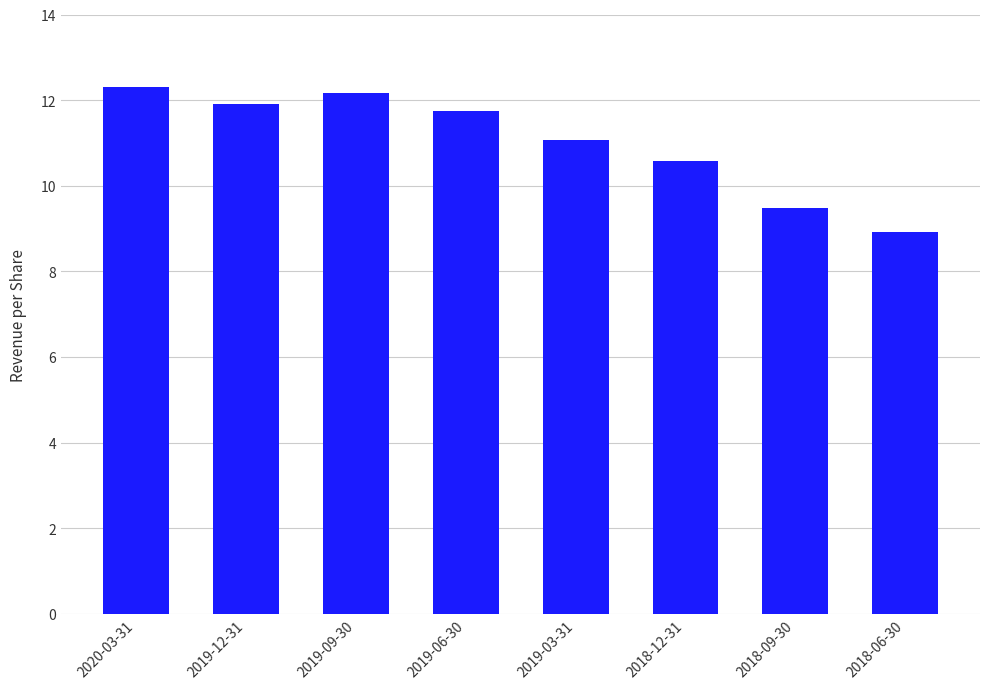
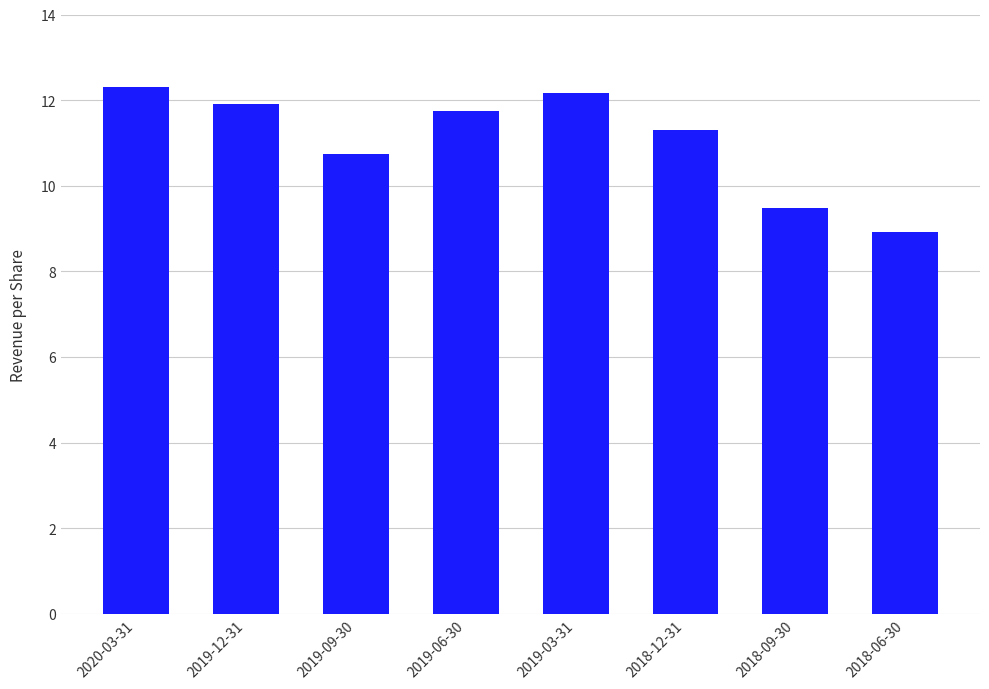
2019-09-30: 12.2 -> 10.7
2019-03-31: 11.1 -> 12.2
2018-12-31: 10.6 -> 11.3
